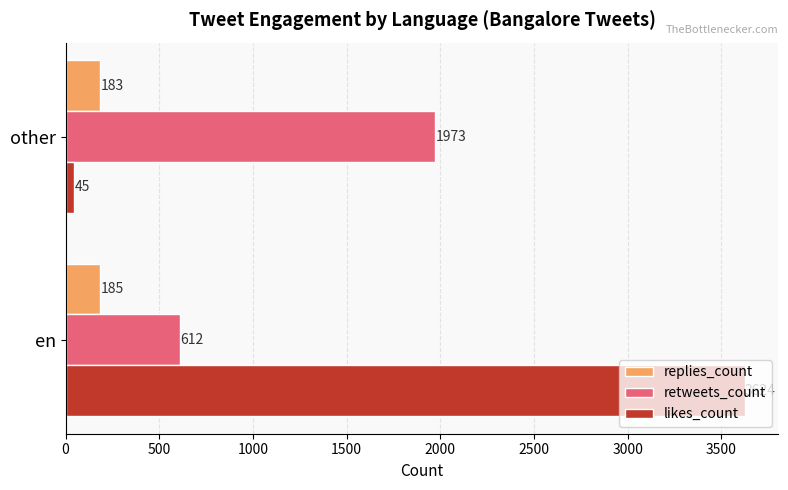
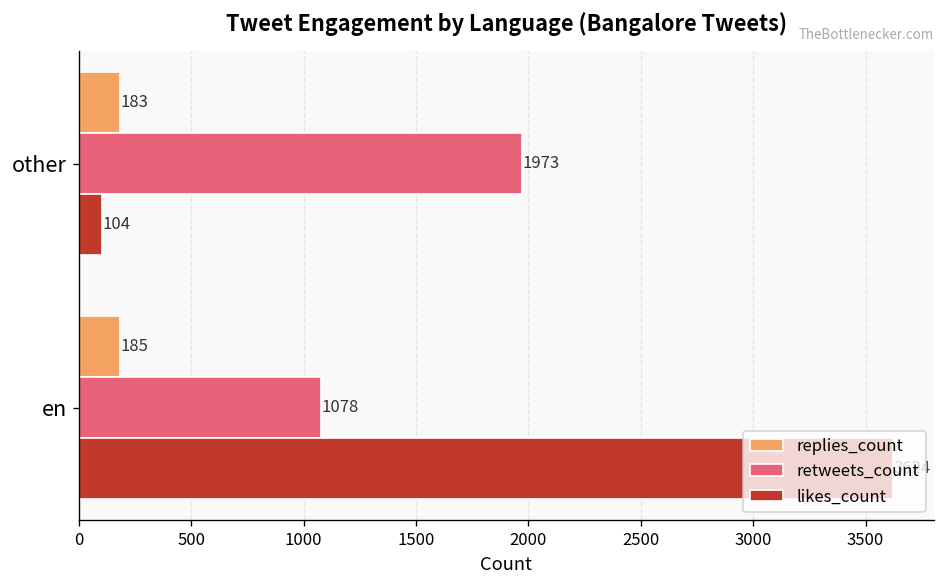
likes_count, other: 45 -> 104
retweets_count, en: 612 -> 1078
